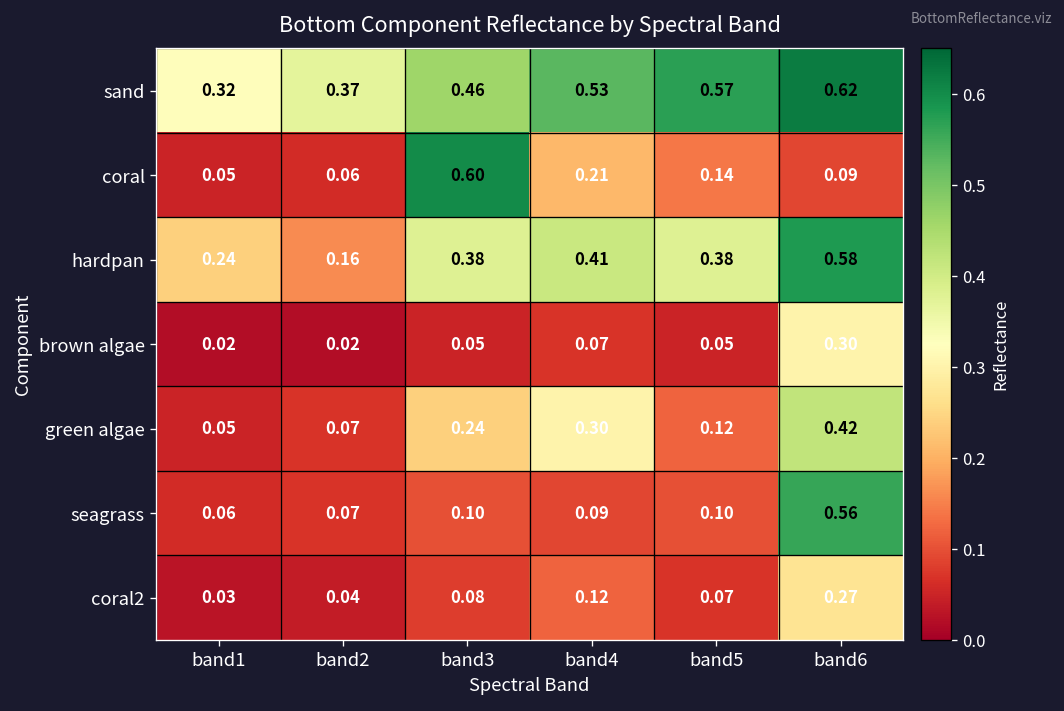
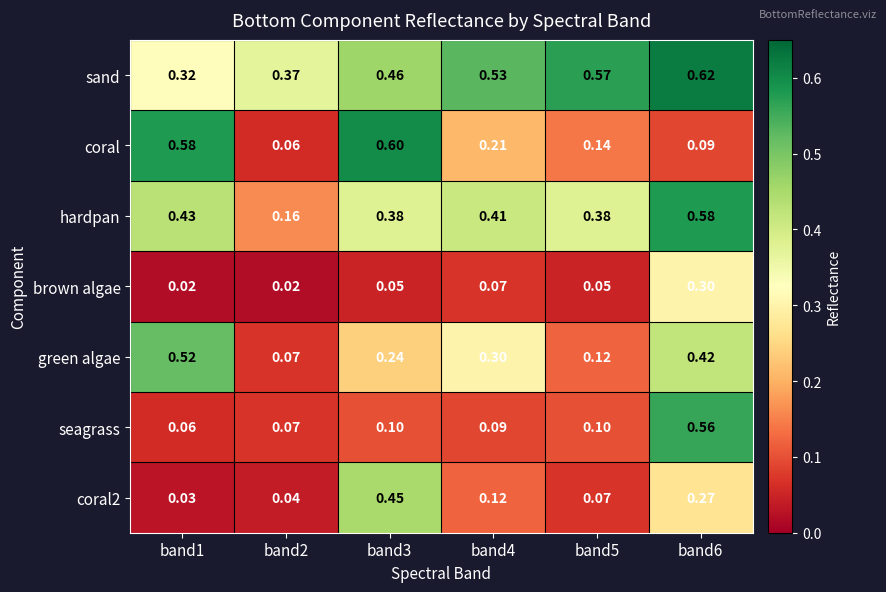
coral, band1: 0.05 -> 0.58
hardpan, band1: 0.24 -> 0.43
green algae, band1: 0.05 -> 0.52
coral2, band3: 0.08 -> 0.45
